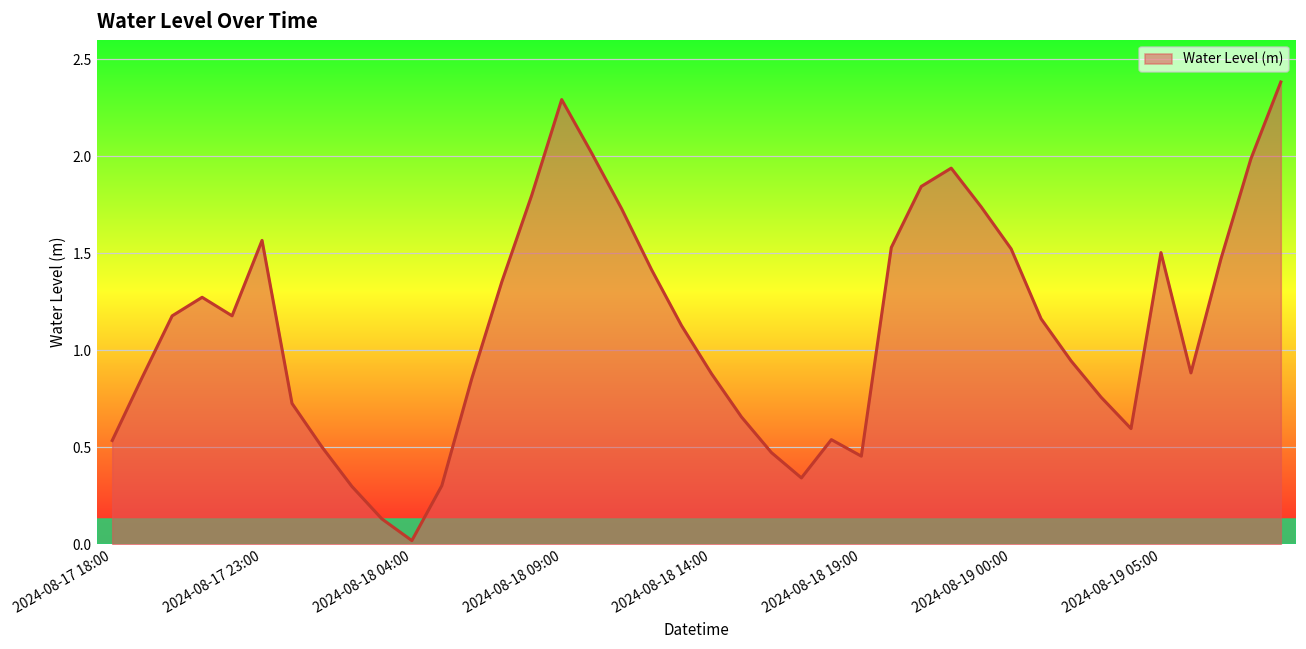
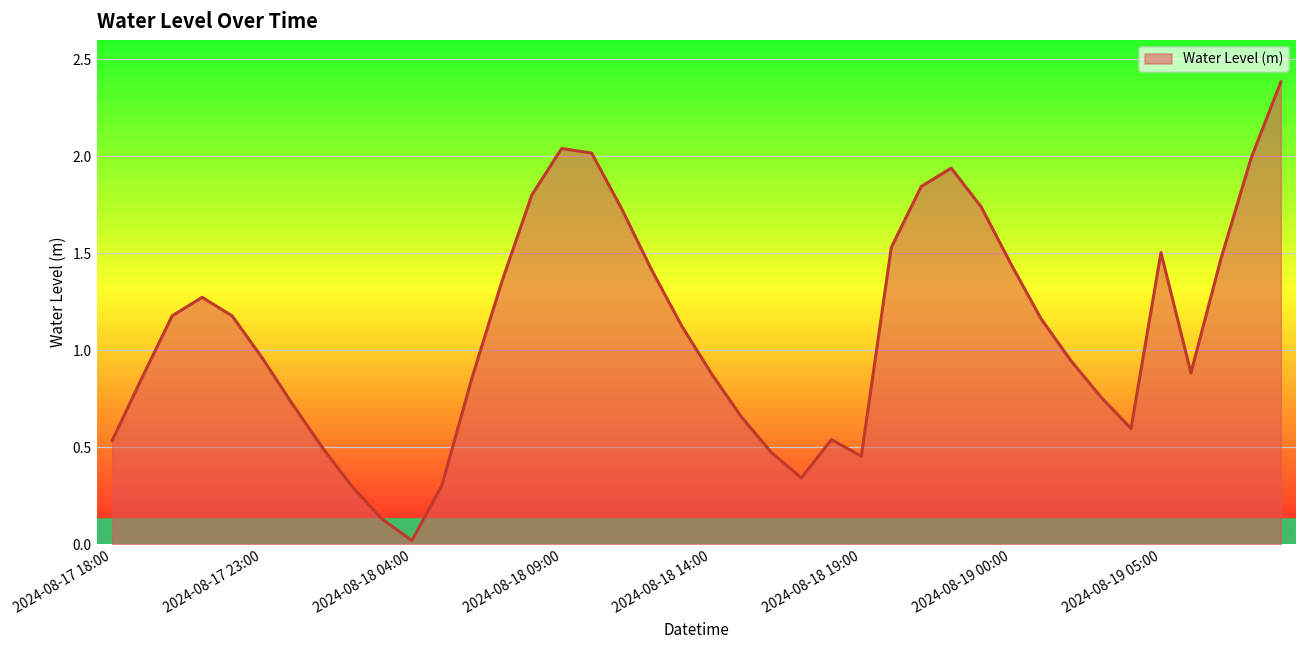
2024-08-17 23:00: 1.57 -> 0.96
2024-08-18 09:00: 2.29 -> 2.04
2024-08-19 00:00: 1.52 -> 1.44
